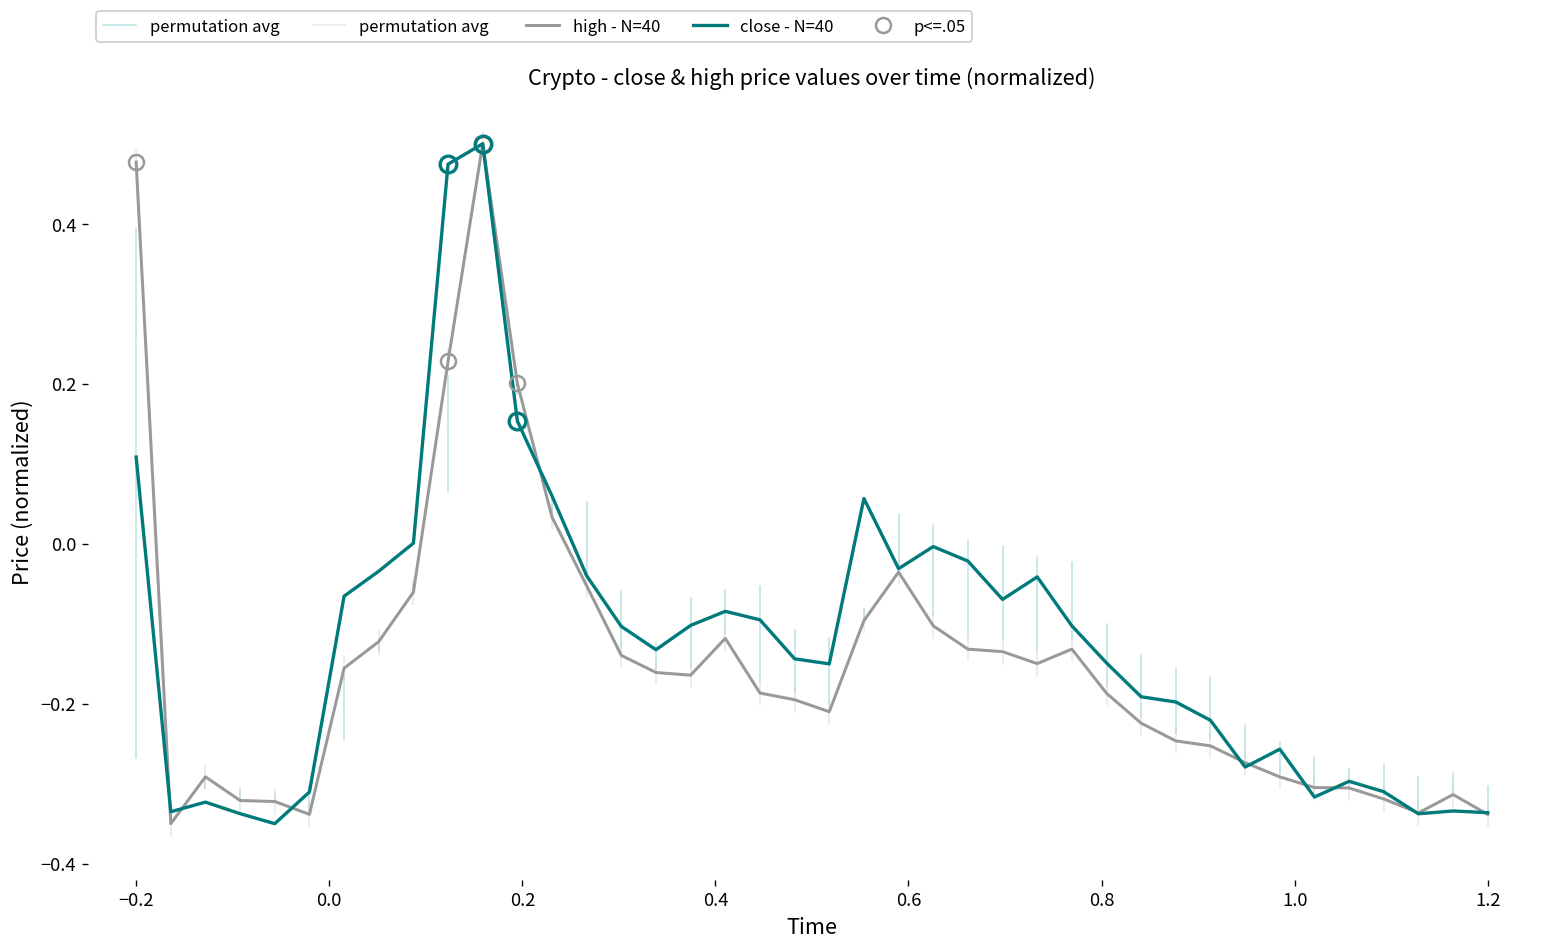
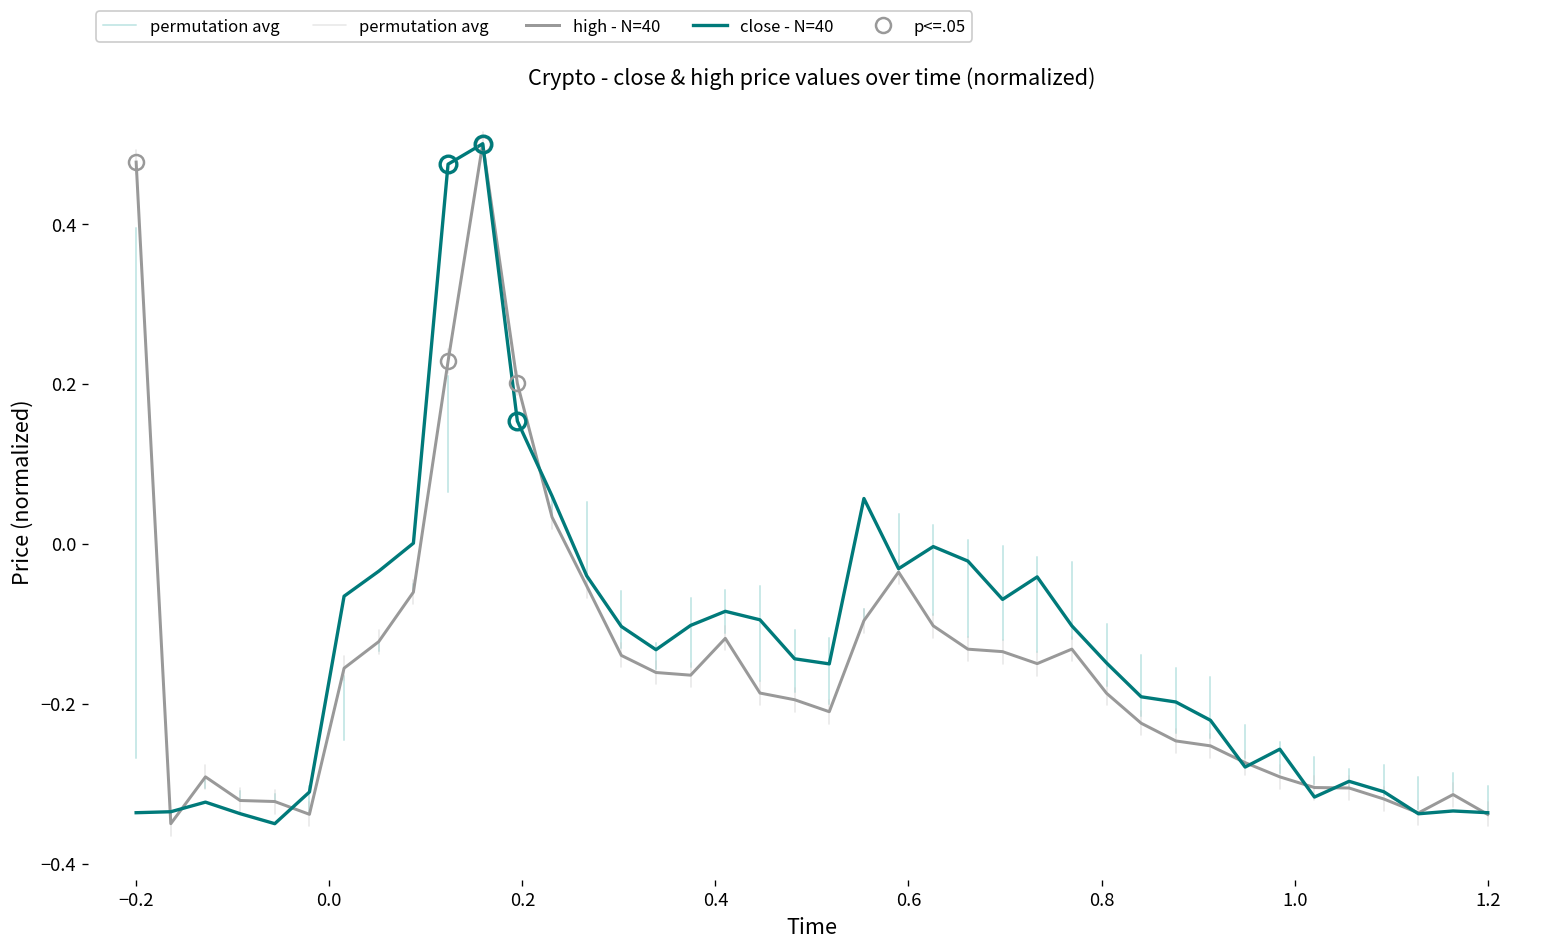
close - N=40, −0.2: 0.11 -> -0.34
